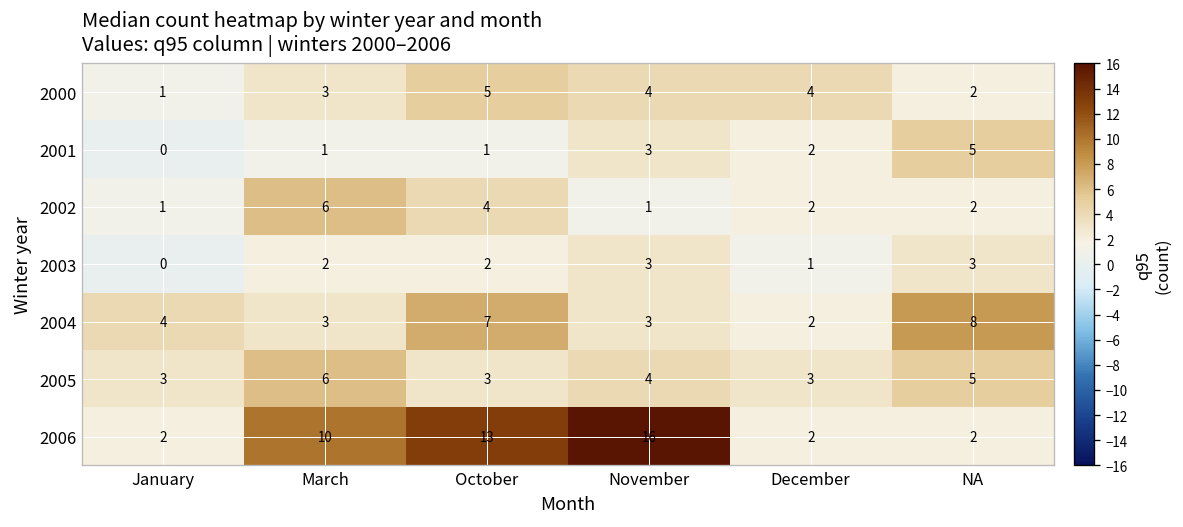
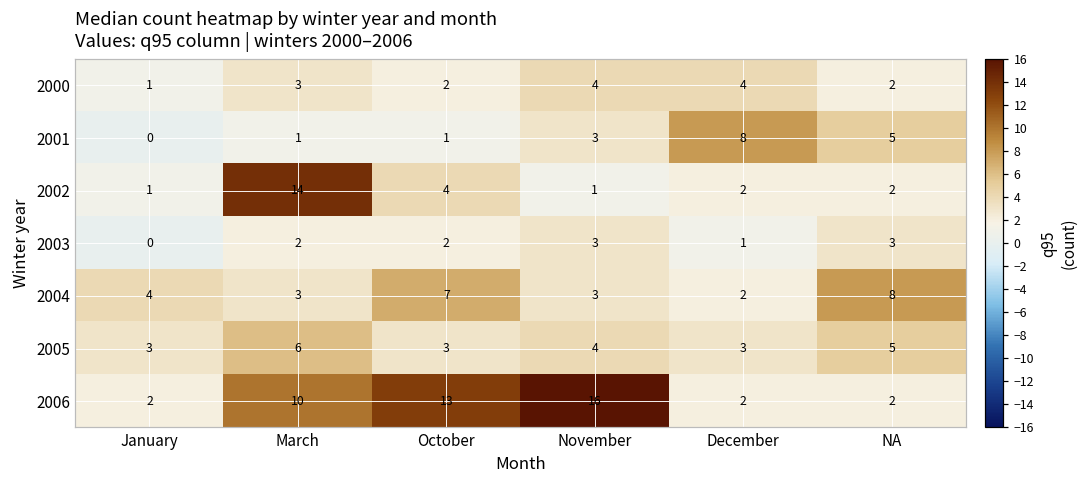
2000, October: 5 -> 2
2001, December: 2 -> 8
2002, March: 6 -> 14
